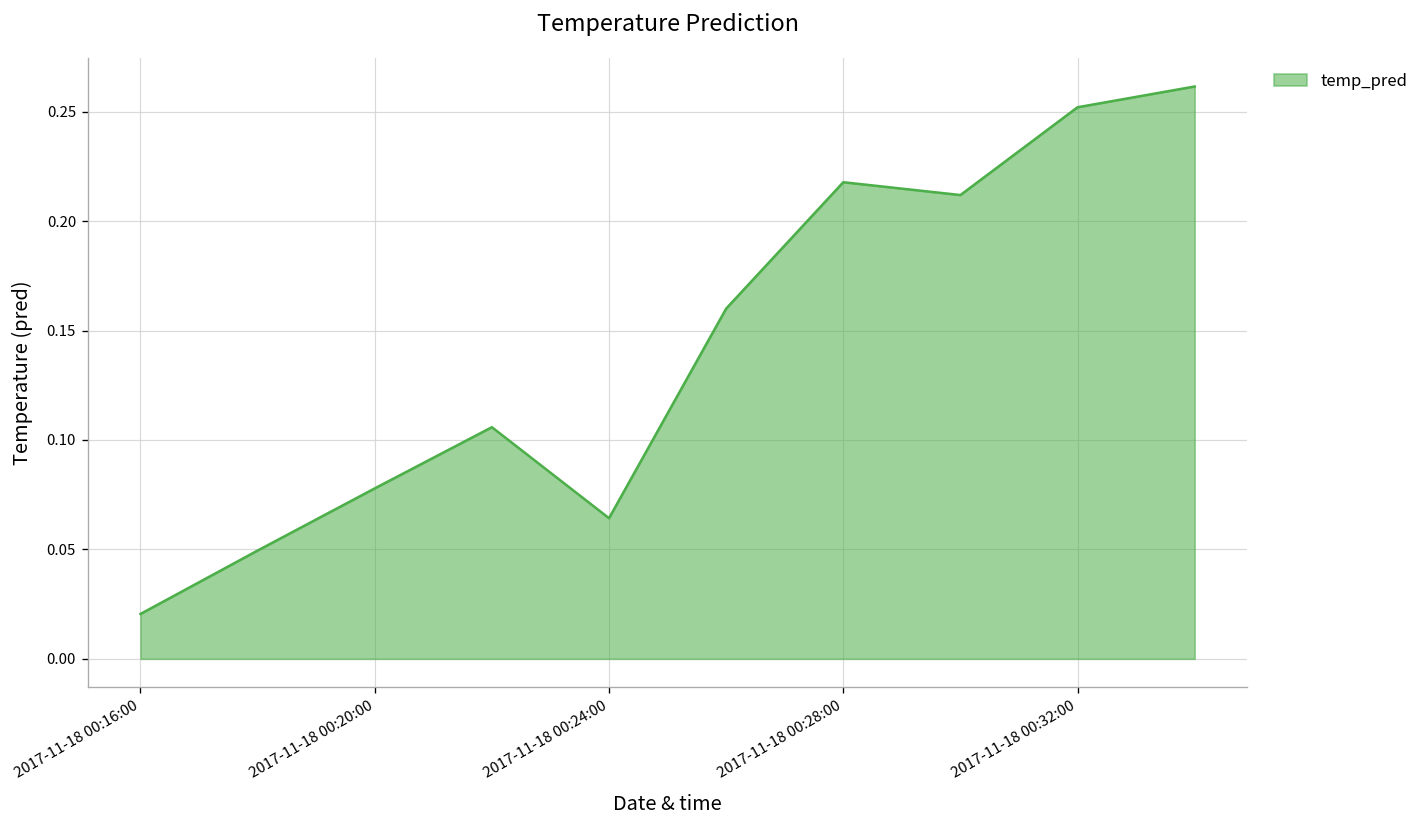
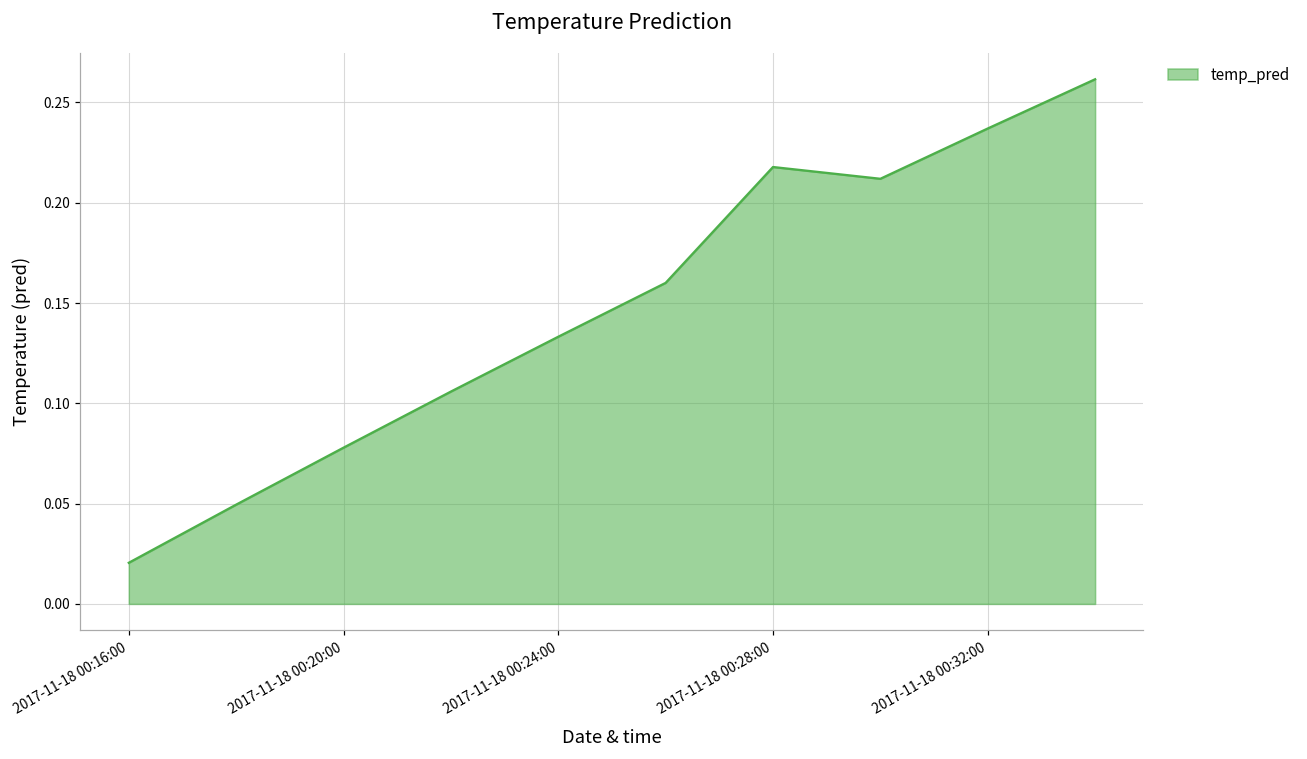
2017-11-18 00:24:00: 0.064 -> 0.133
2017-11-18 00:32:00: 0.252 -> 0.237
